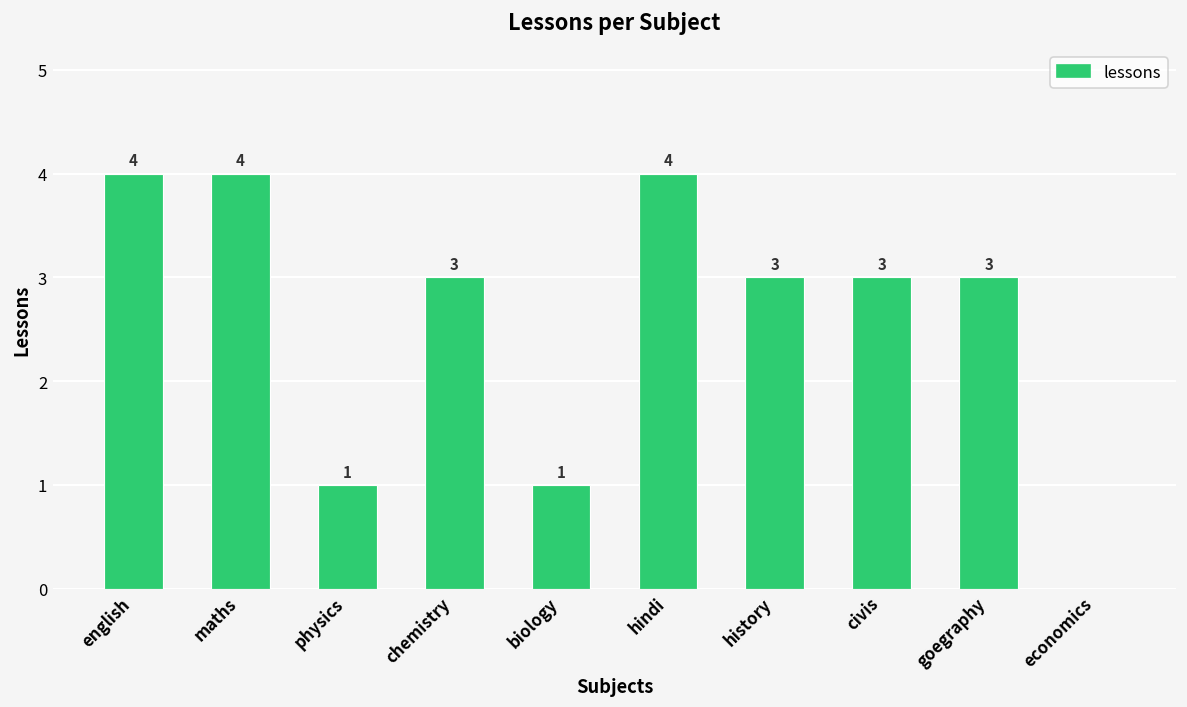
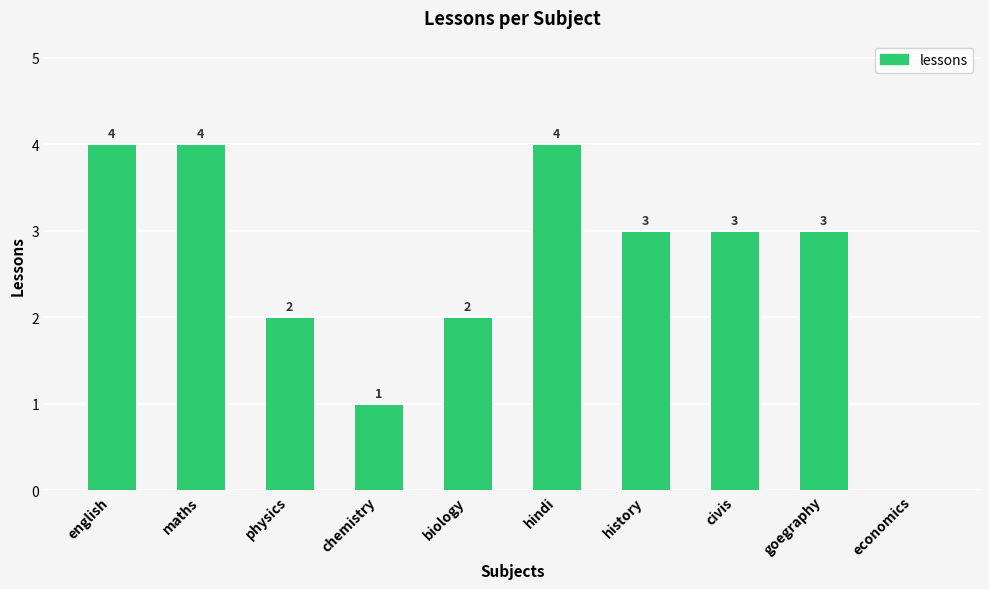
physics: 1 -> 2
chemistry: 3 -> 1
biology: 1 -> 2
